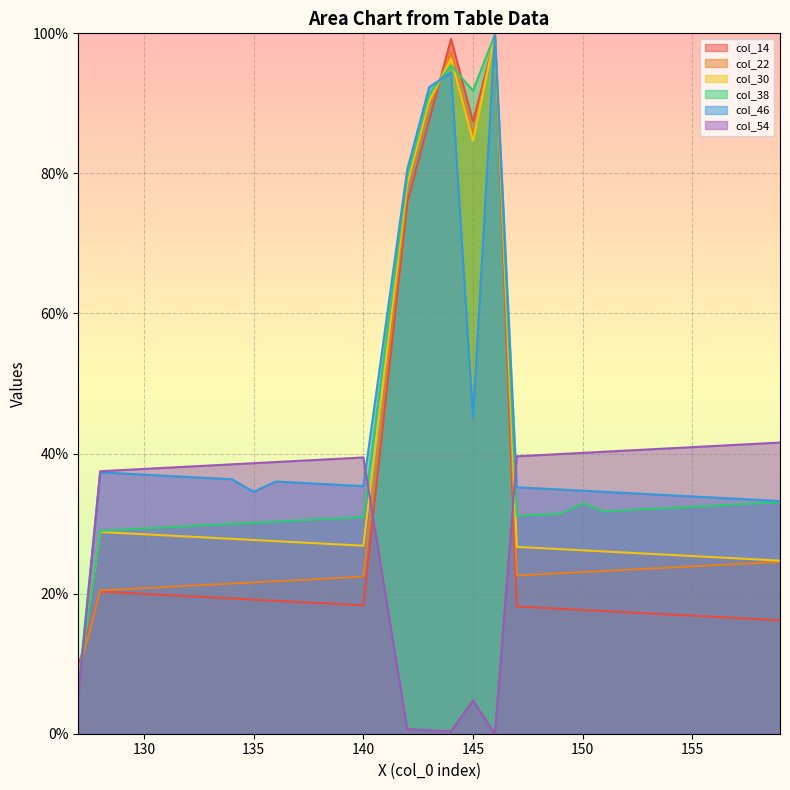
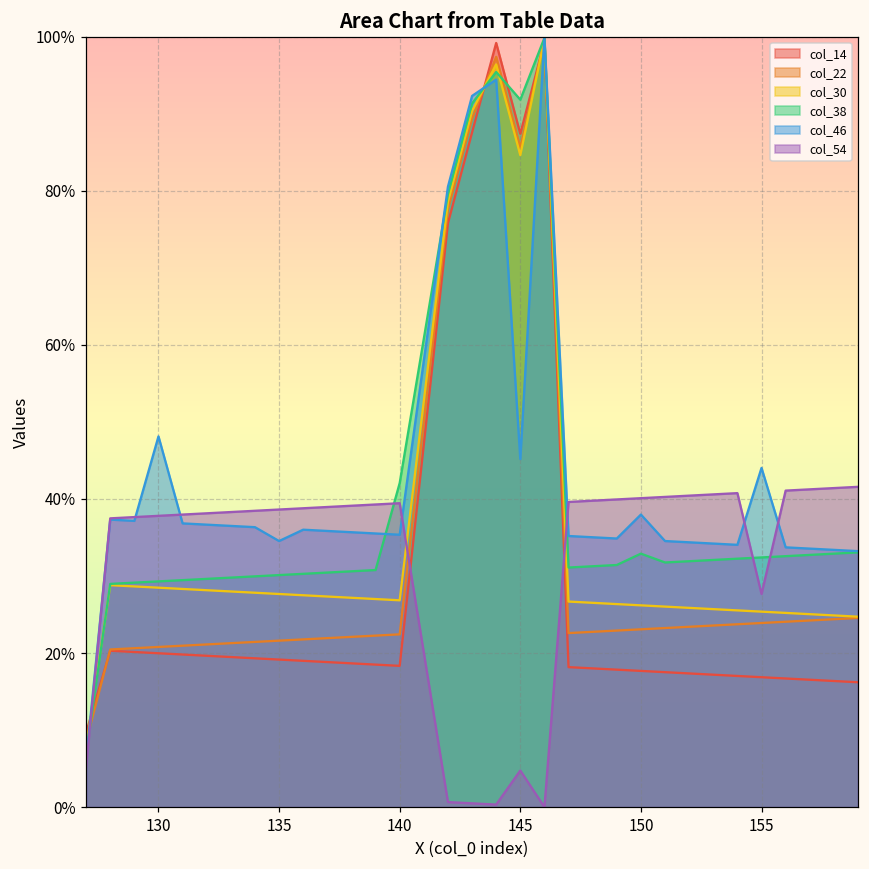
col_46, 130: 37% -> 48%
col_38, 140: 31% -> 42%
col_46, 150: 35% -> 38%
col_46, 155: 34% -> 44%
col_54, 155: 41% -> 28%
